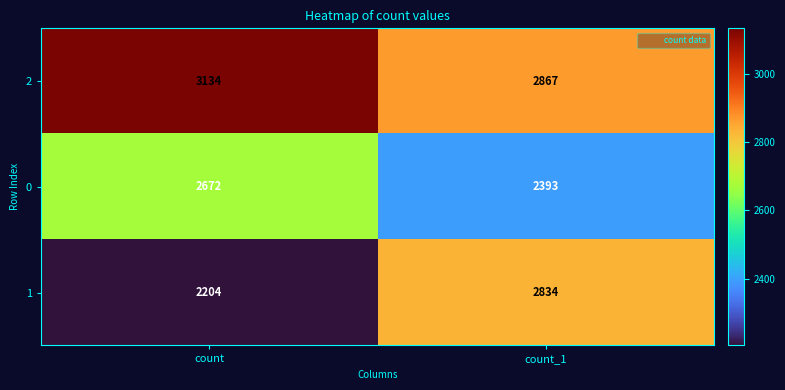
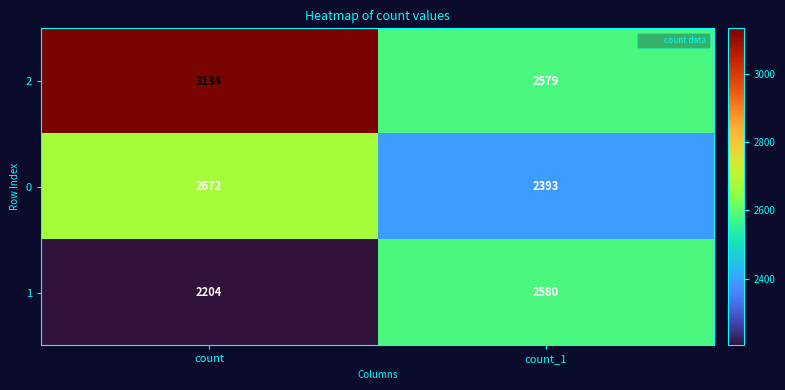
2, count_1: 2867 -> 2579
1, count_1: 2834 -> 2580
